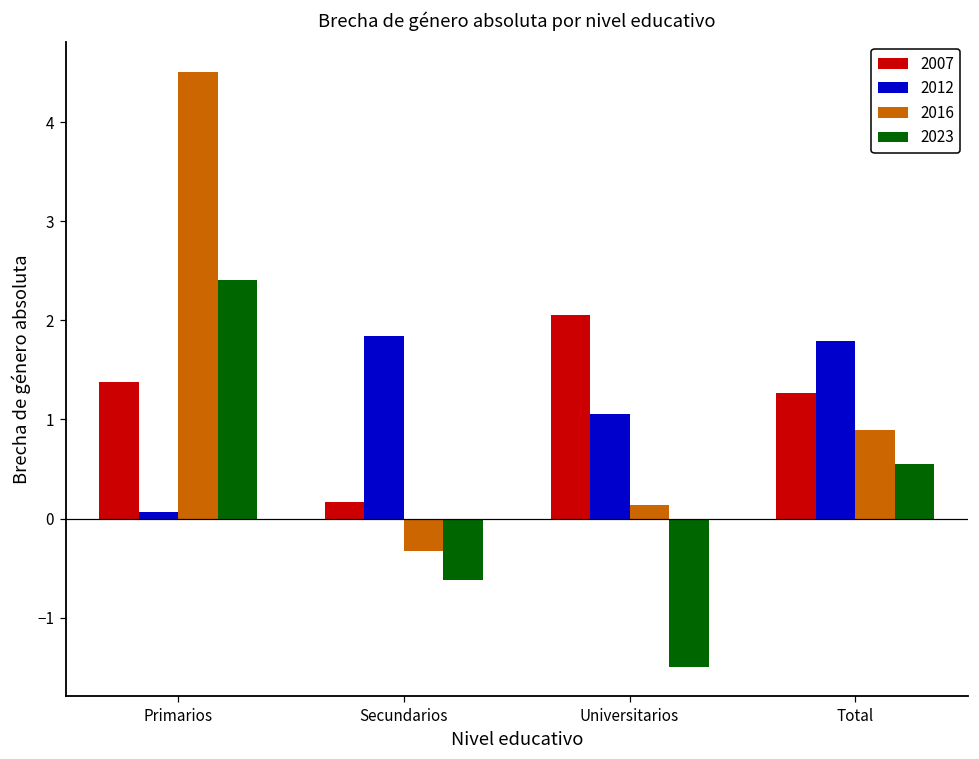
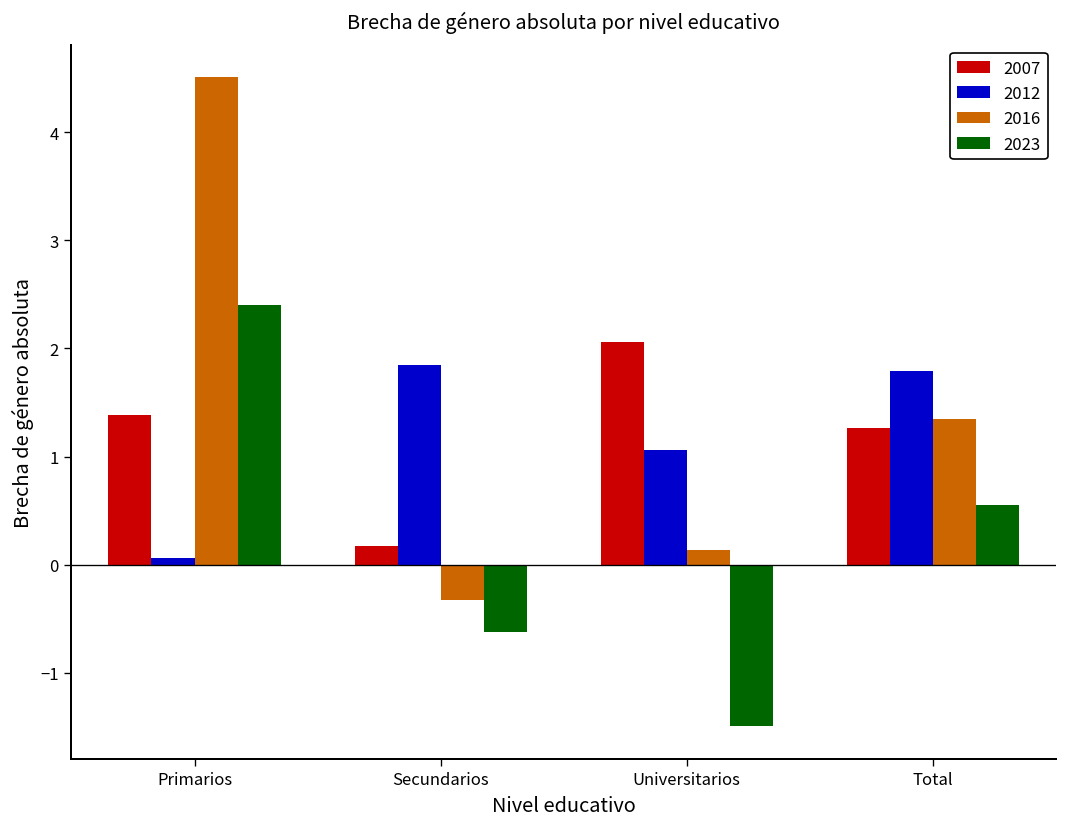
2016, Total: 0.9 -> 1.4
